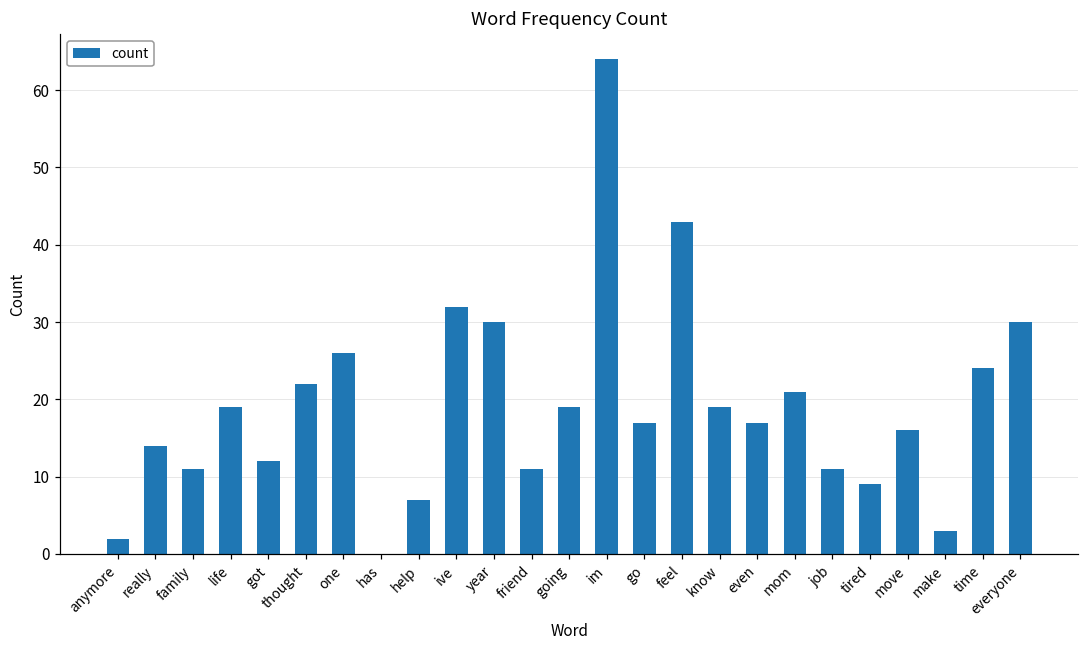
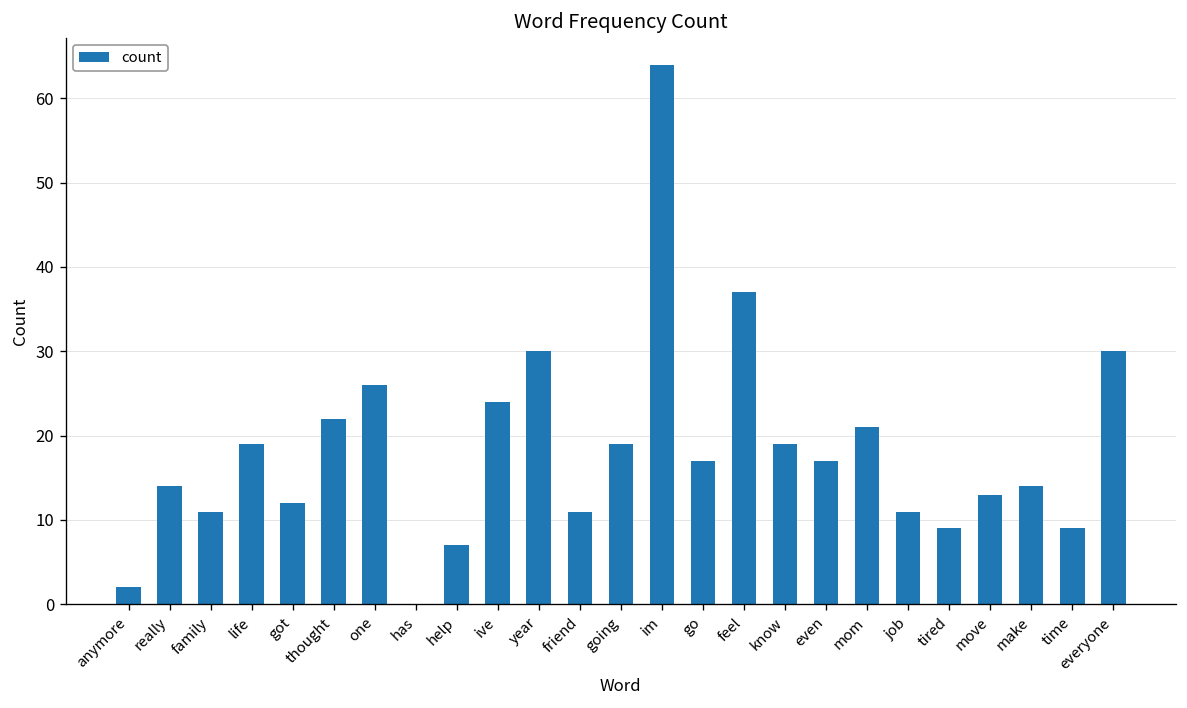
ive: 32 -> 24
feel: 43 -> 37
move: 16 -> 13
make: 3 -> 14
time: 24 -> 9
